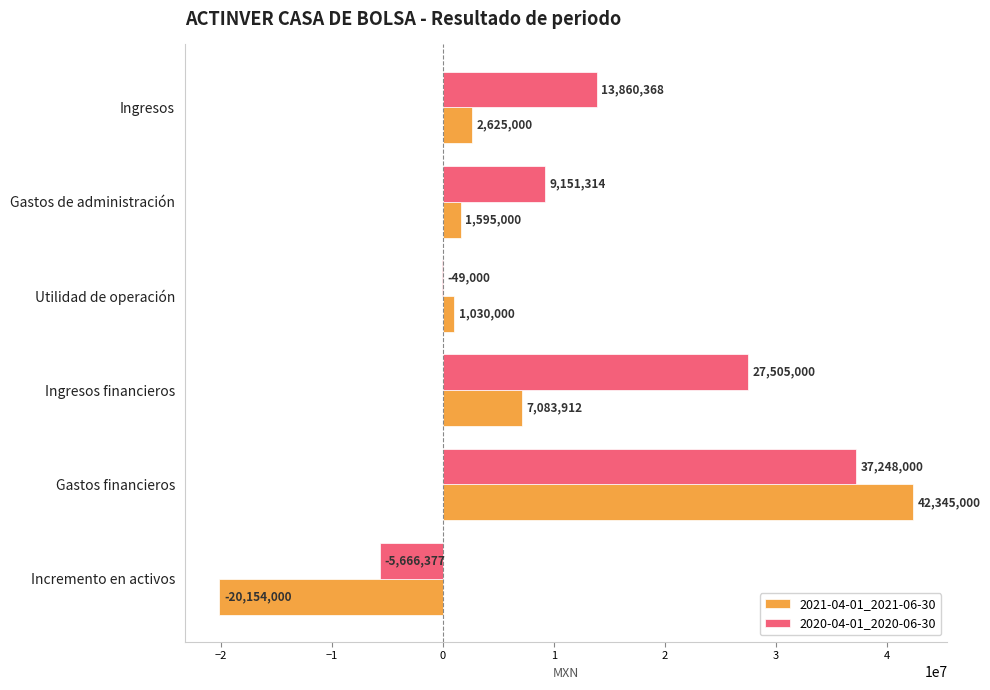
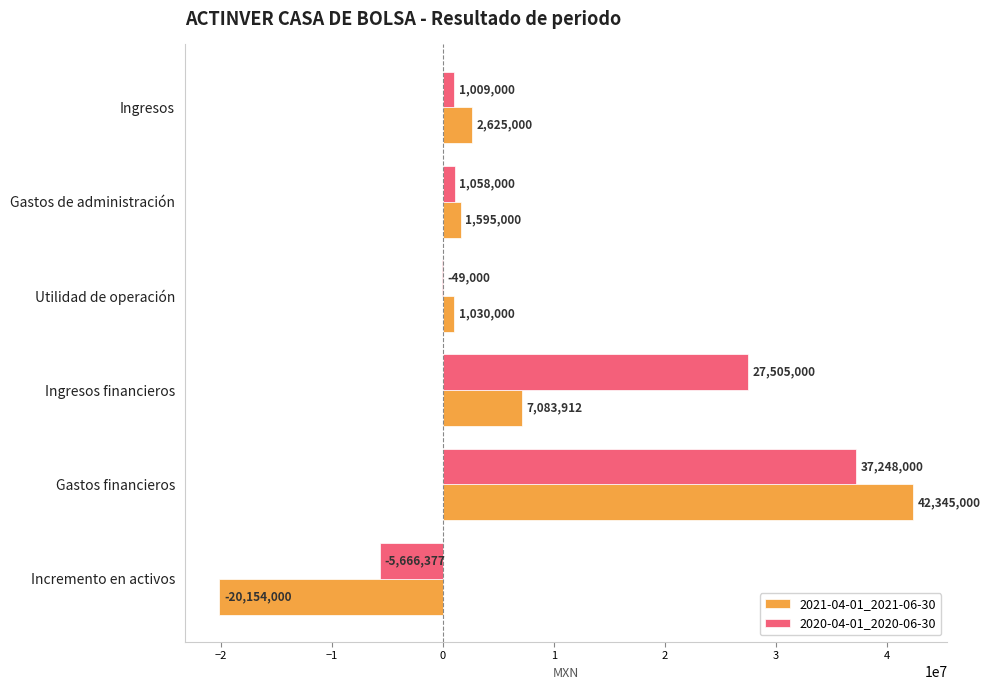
2020-04-01_2020-06-30, Ingresos: 13,860,368 -> 1,009,000
2020-04-01_2020-06-30, Gastos de administración: 9,151,314 -> 1,058,000
